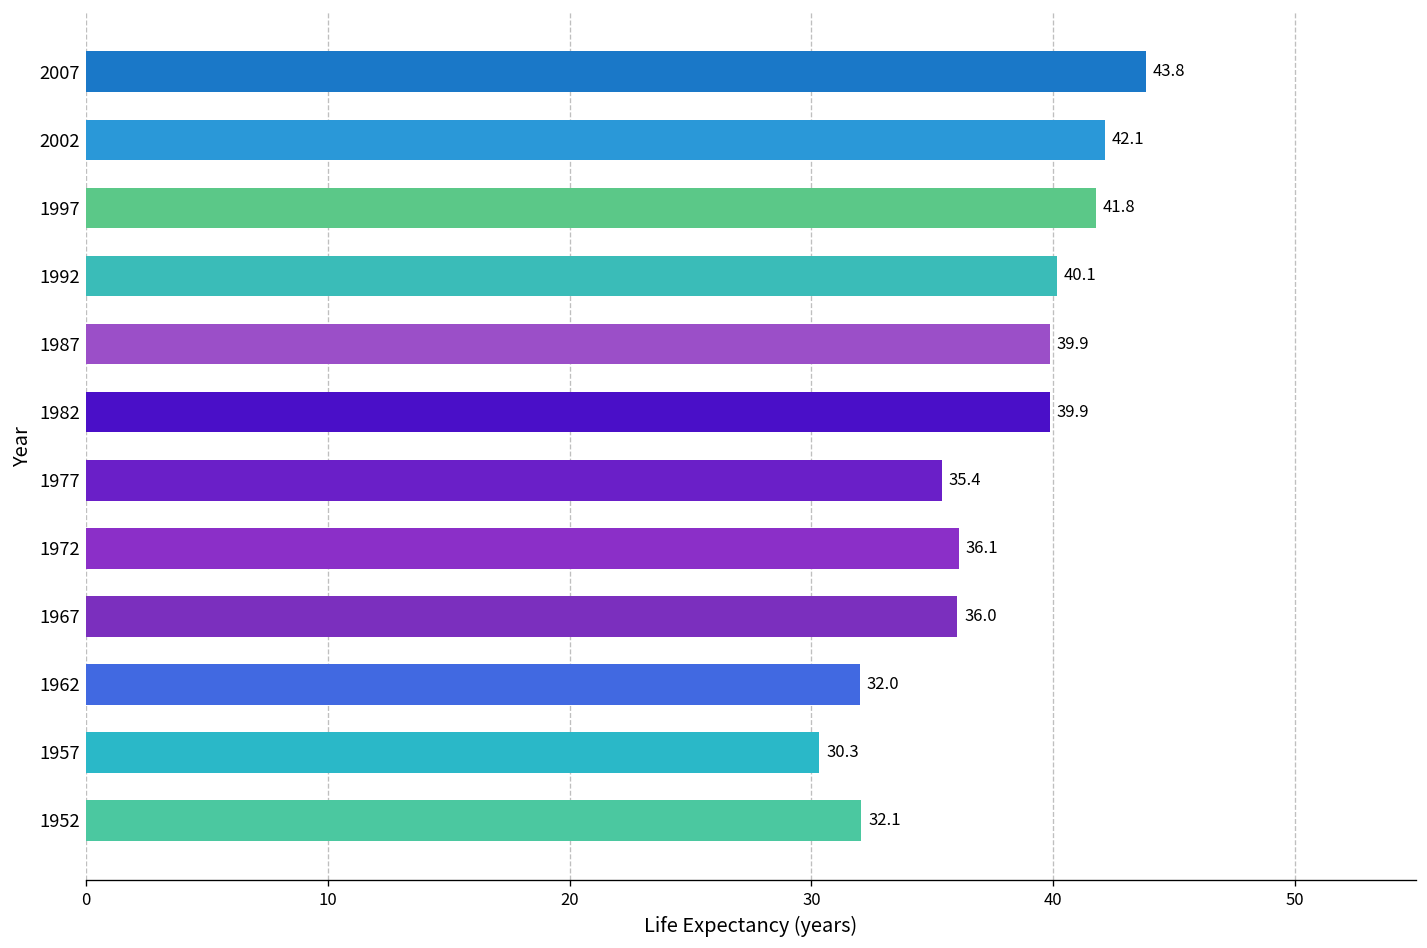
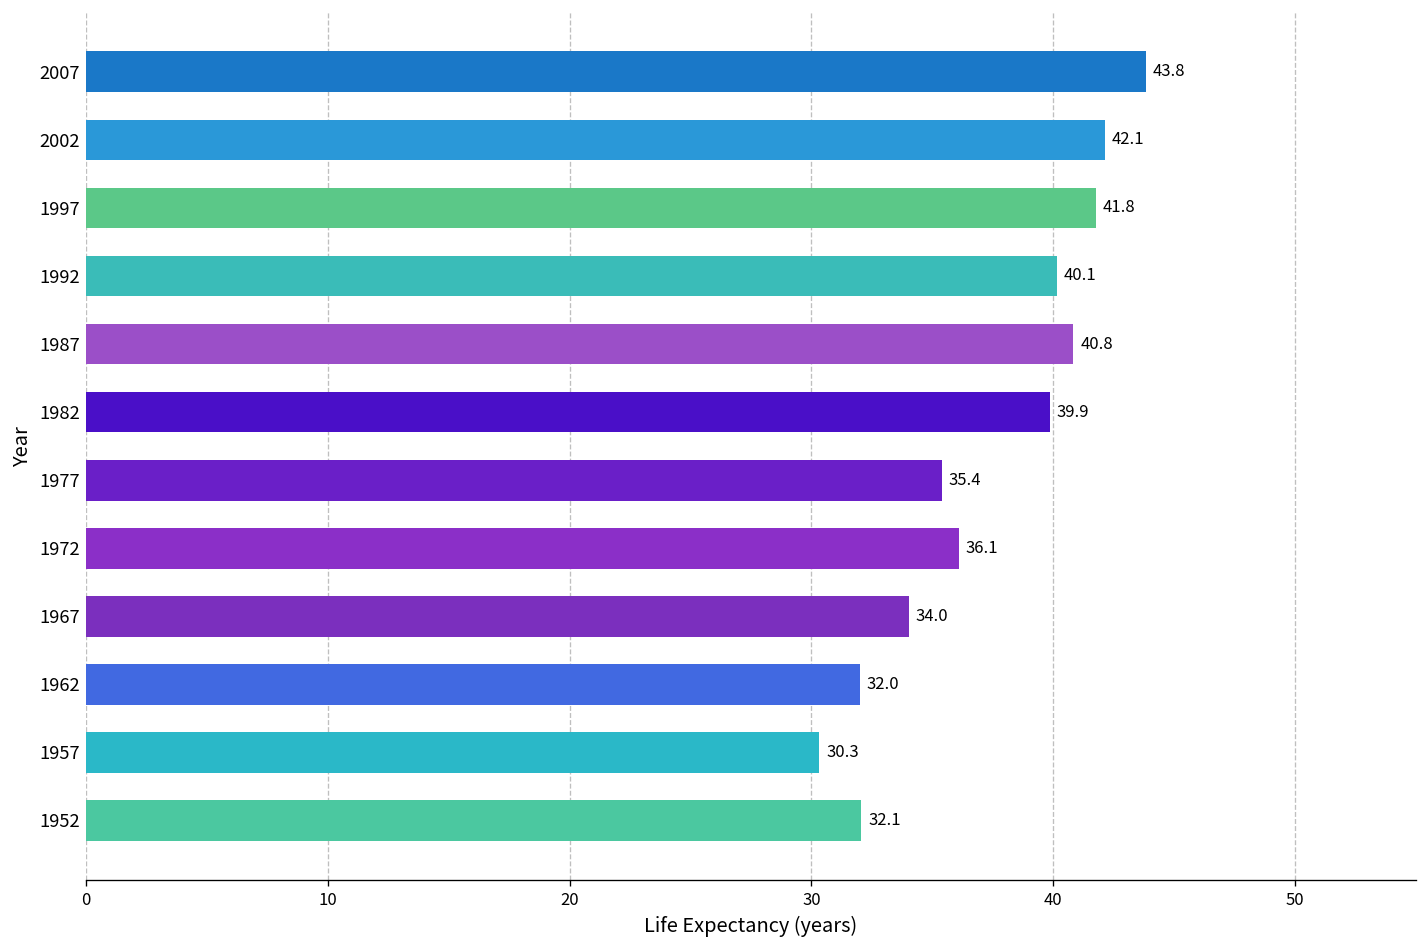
1987: 39.9 -> 40.8
1967: 36.0 -> 34.0
